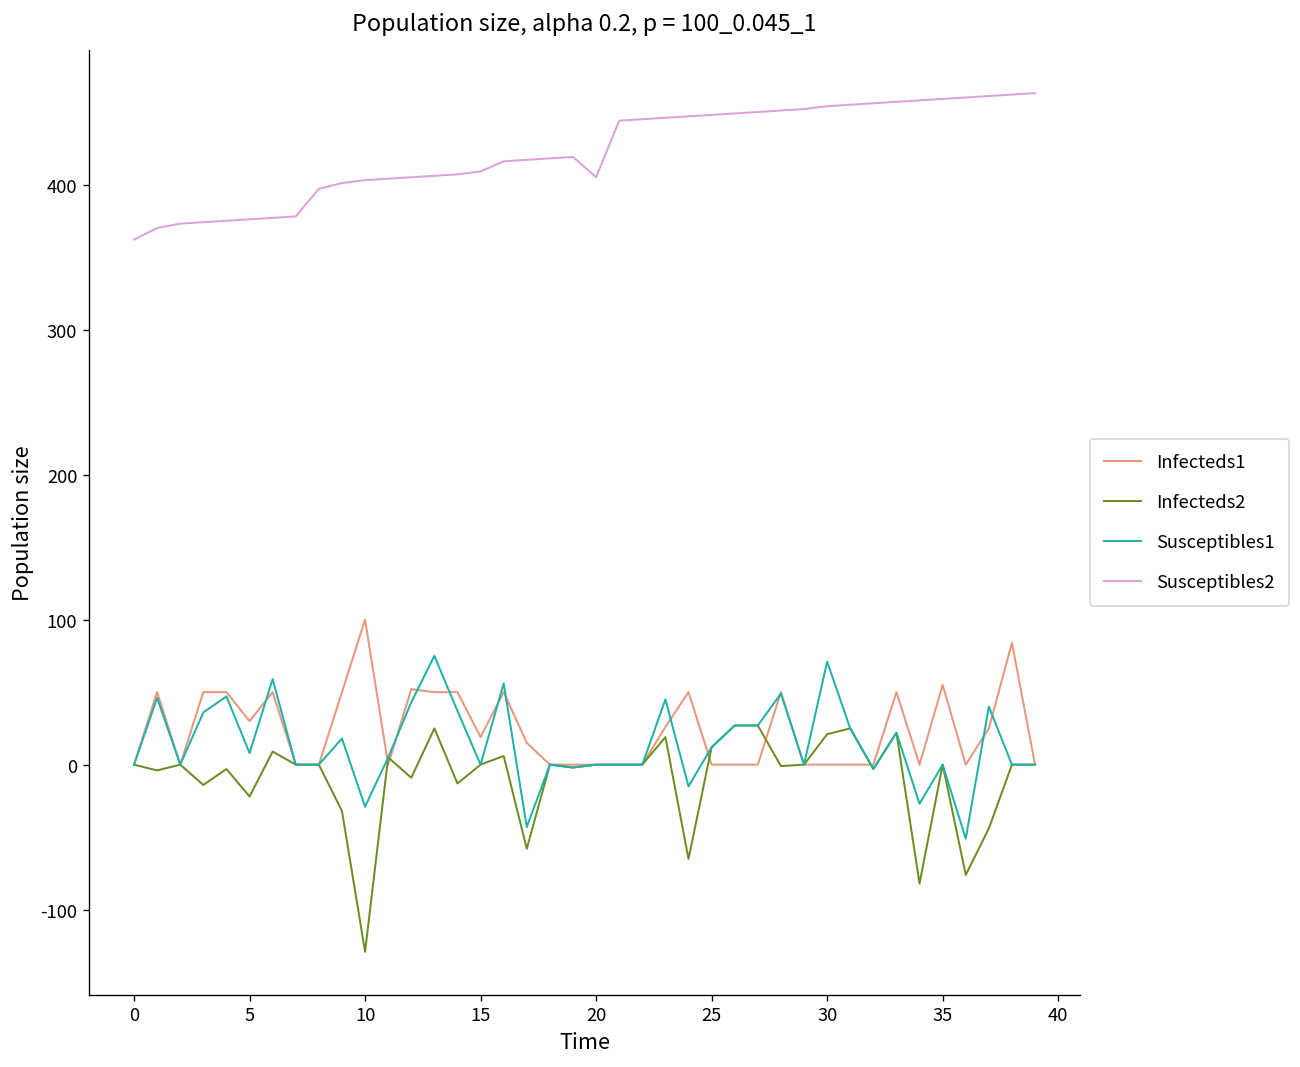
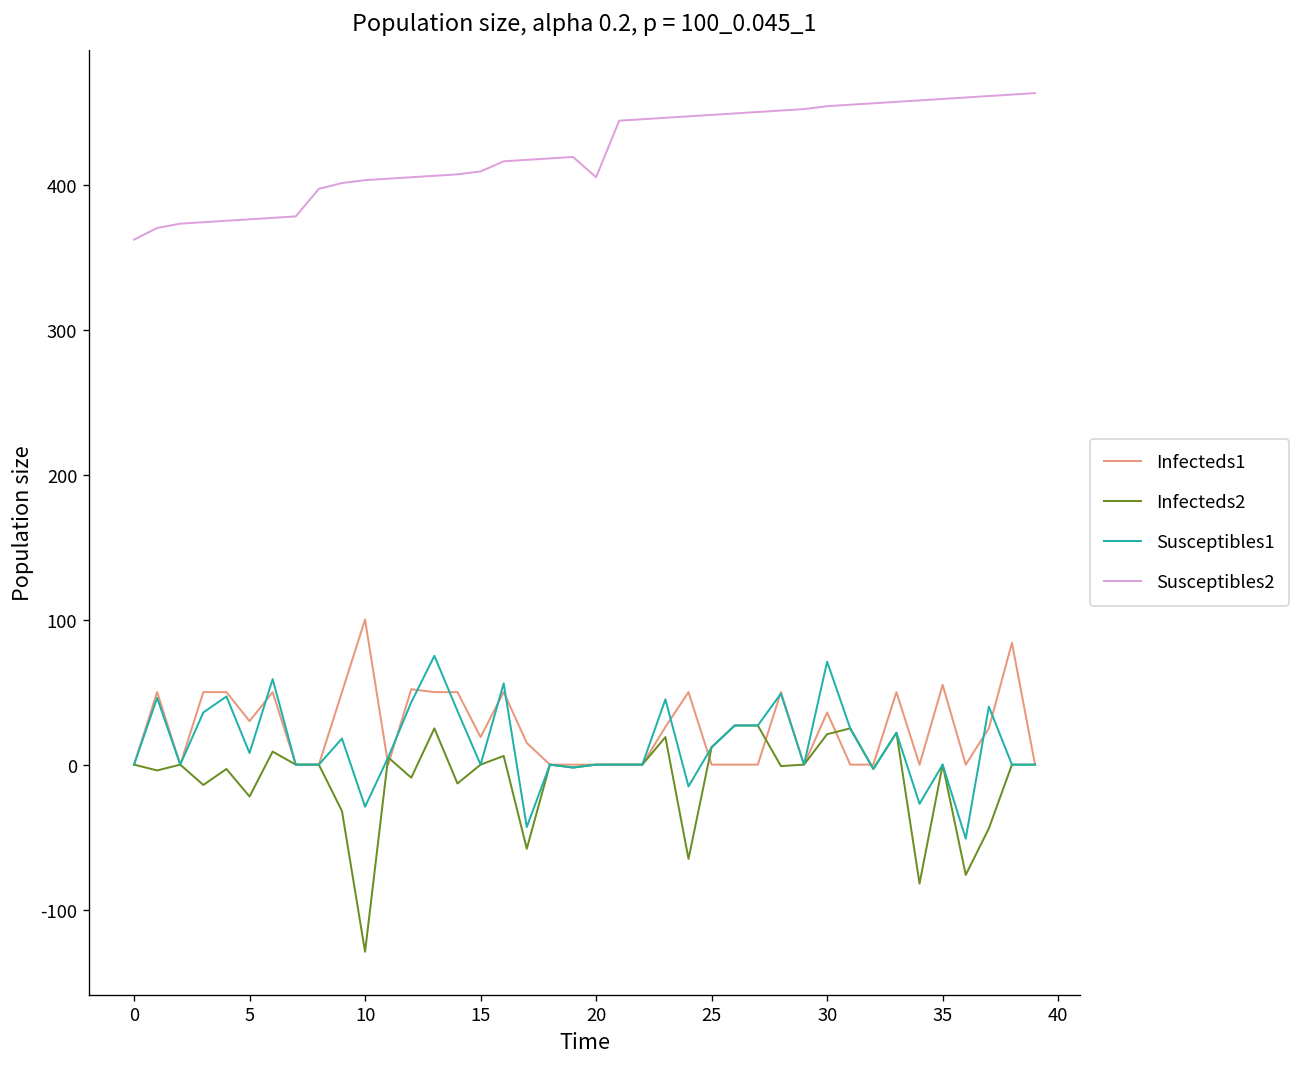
Infecteds1, 30: 0 -> 36
